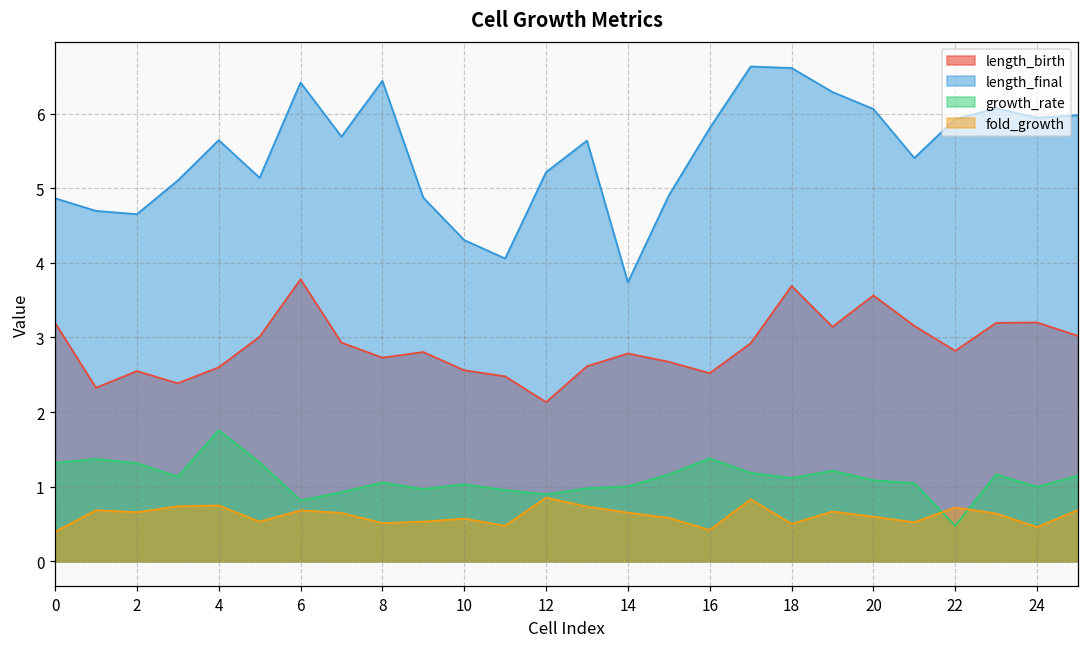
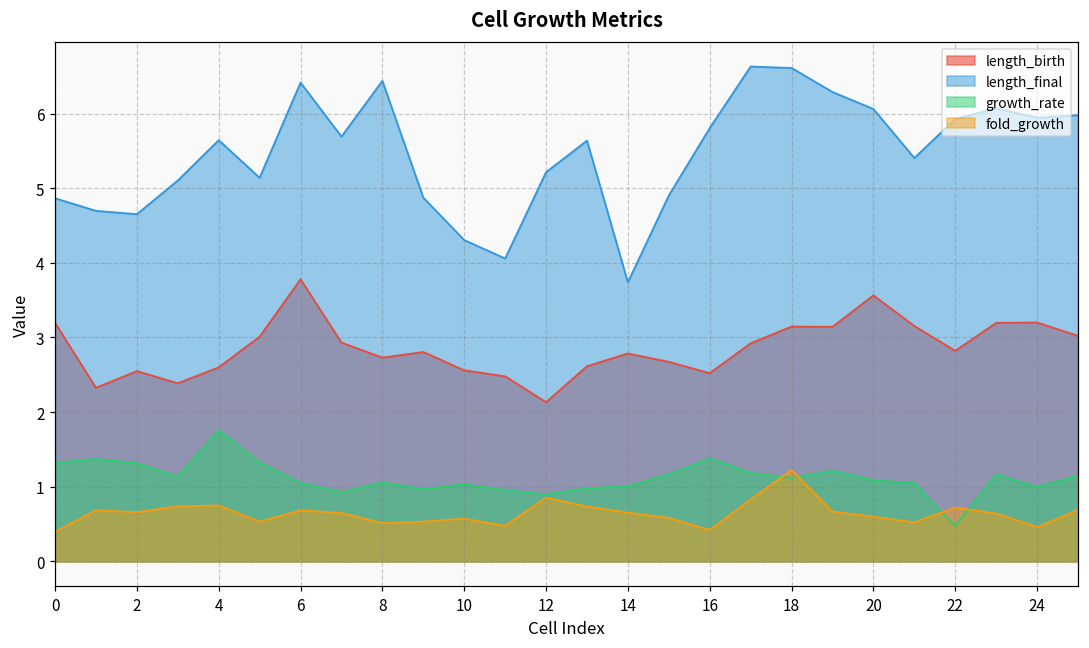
growth_rate, 6: 0.8 -> 1.1
length_birth, 18: 3.7 -> 3.1
fold_growth, 18: 0.5 -> 1.2
